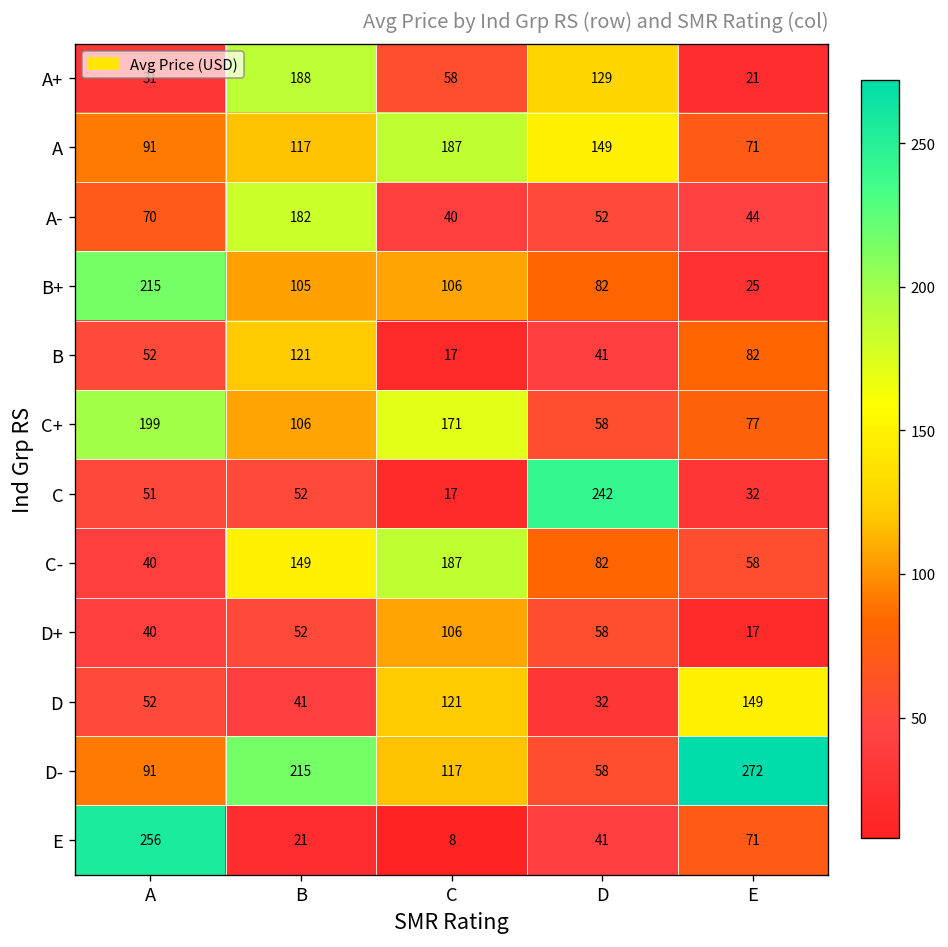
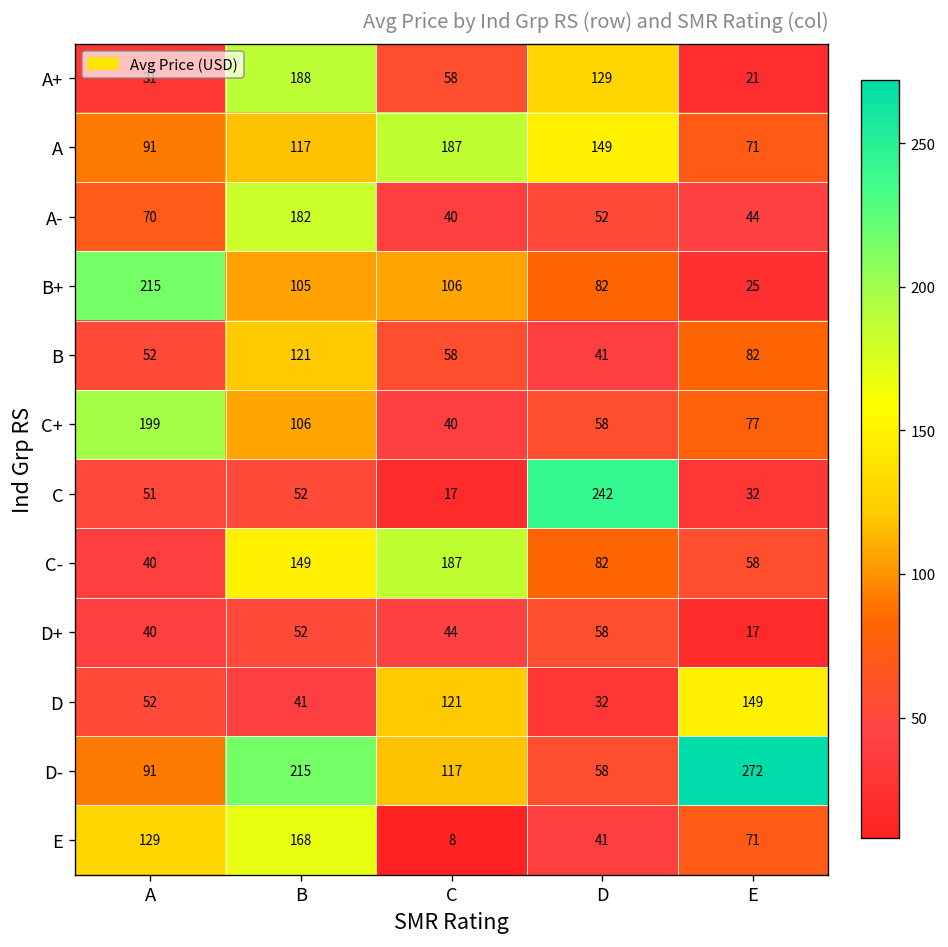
B, C: 17 -> 58
C+, C: 171 -> 40
D+, C: 106 -> 44
E, A: 256 -> 129
E, B: 21 -> 168
